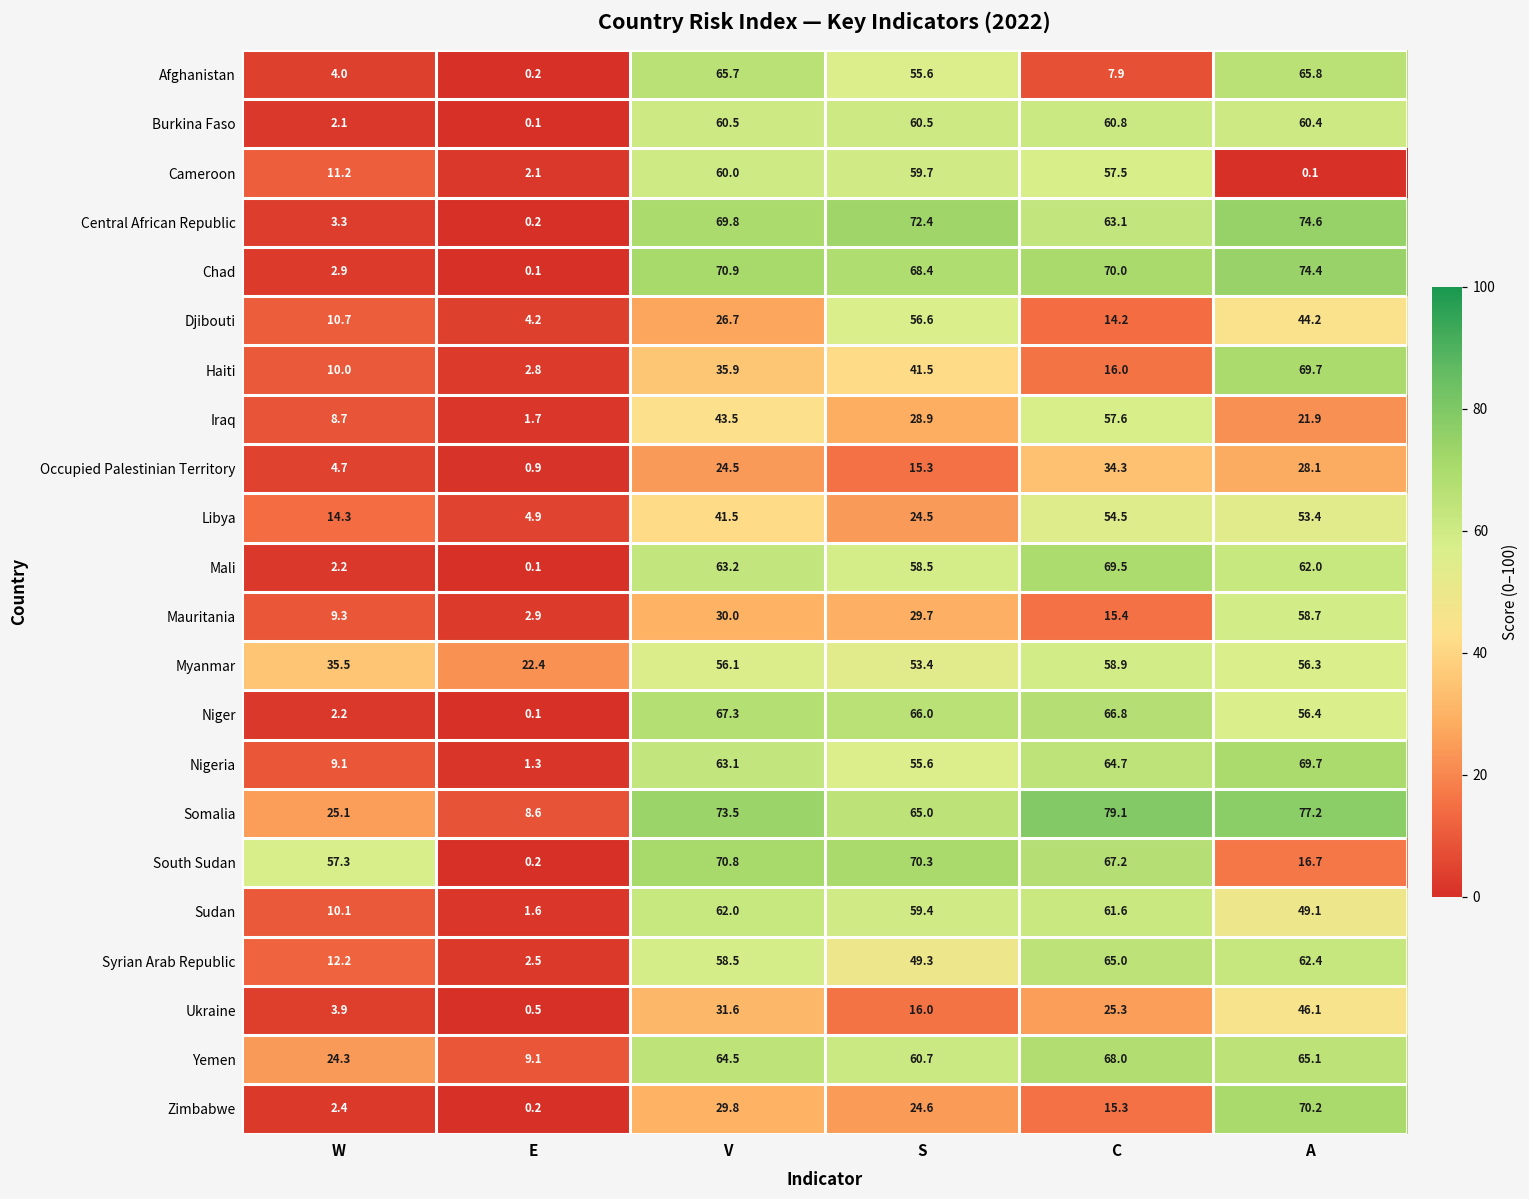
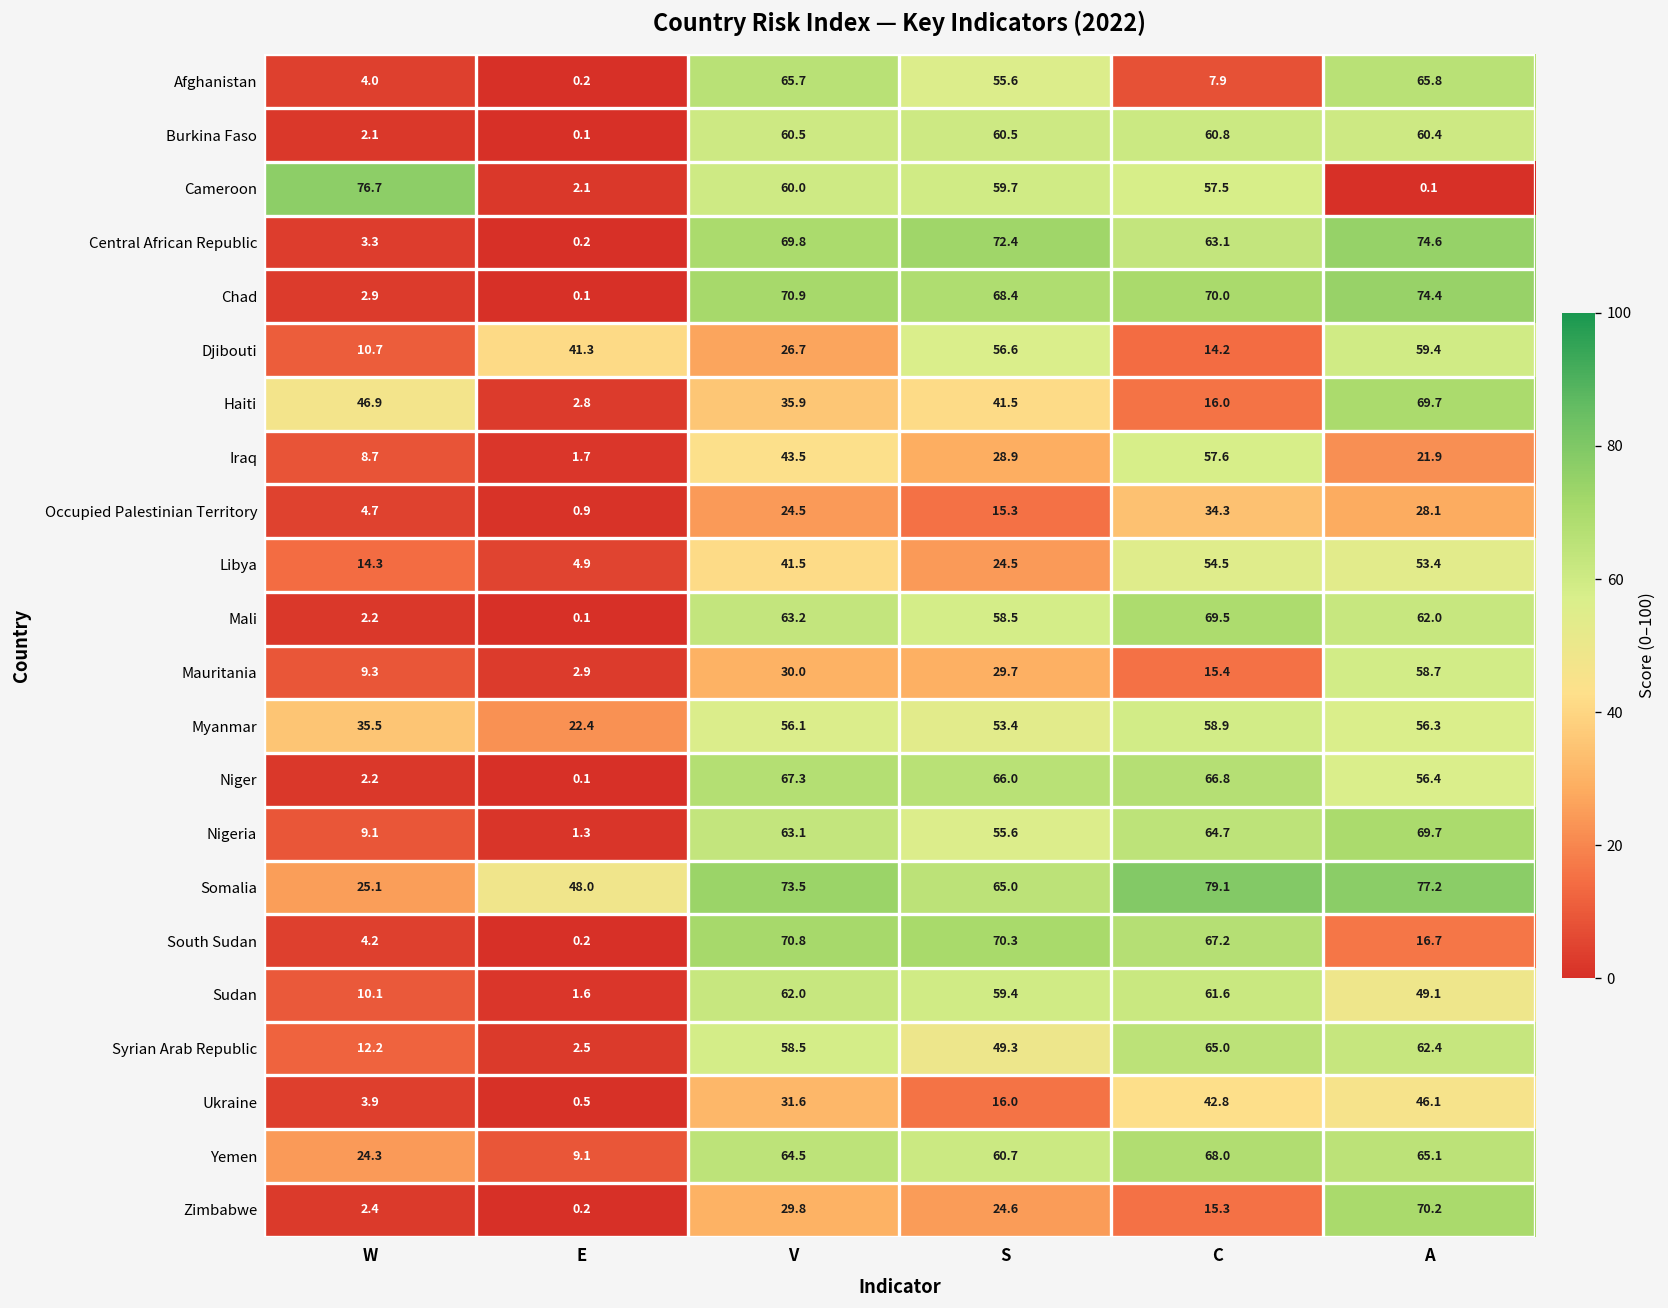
Cameroon, W: 11.2 -> 76.7
Djibouti, E: 4.2 -> 41.3
Djibouti, A: 44.2 -> 59.4
Haiti, W: 10.0 -> 46.9
Somalia, E: 8.6 -> 48.0
South Sudan, W: 57.3 -> 4.2
Ukraine, C: 25.3 -> 42.8
